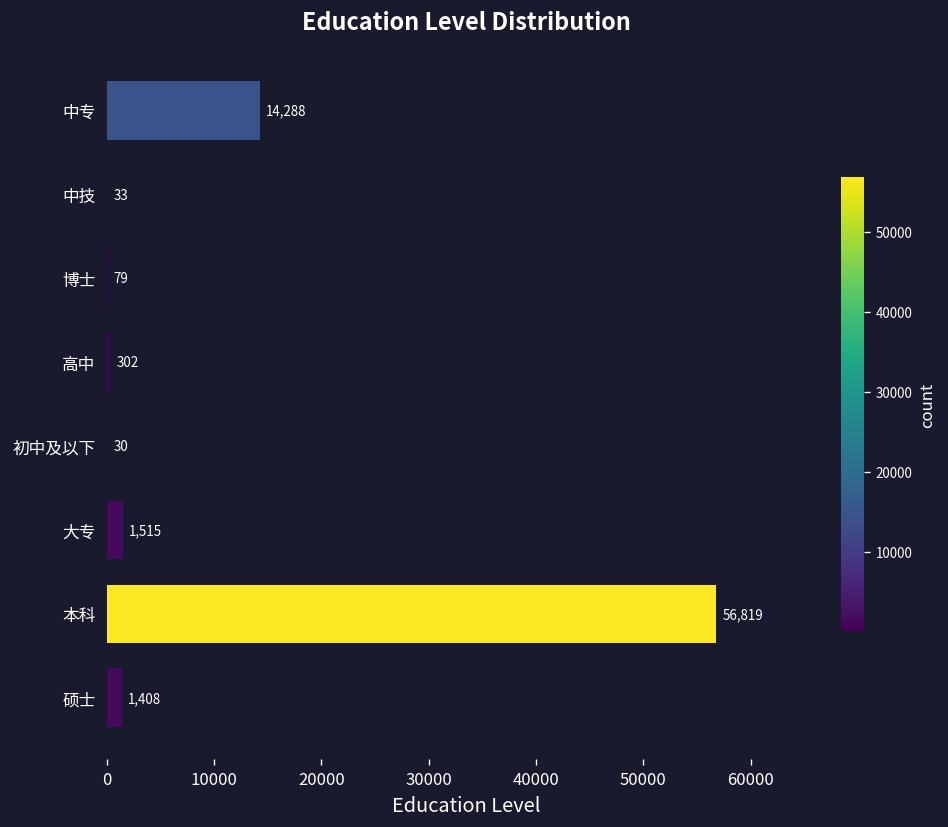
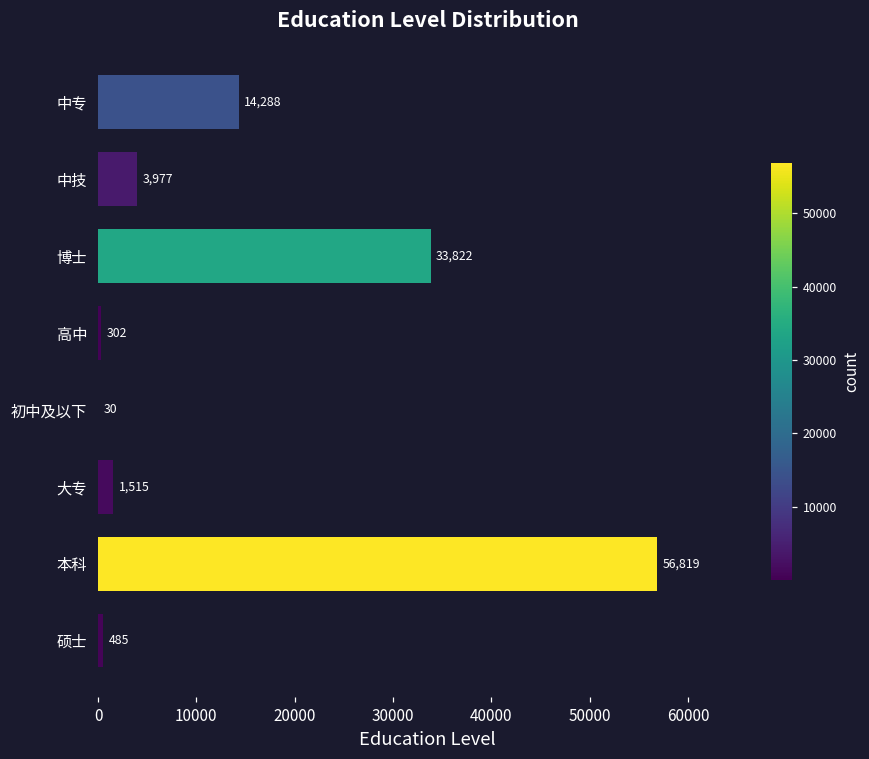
中技: 33 -> 3,977
博士: 79 -> 33,822
硕士: 1,408 -> 485
